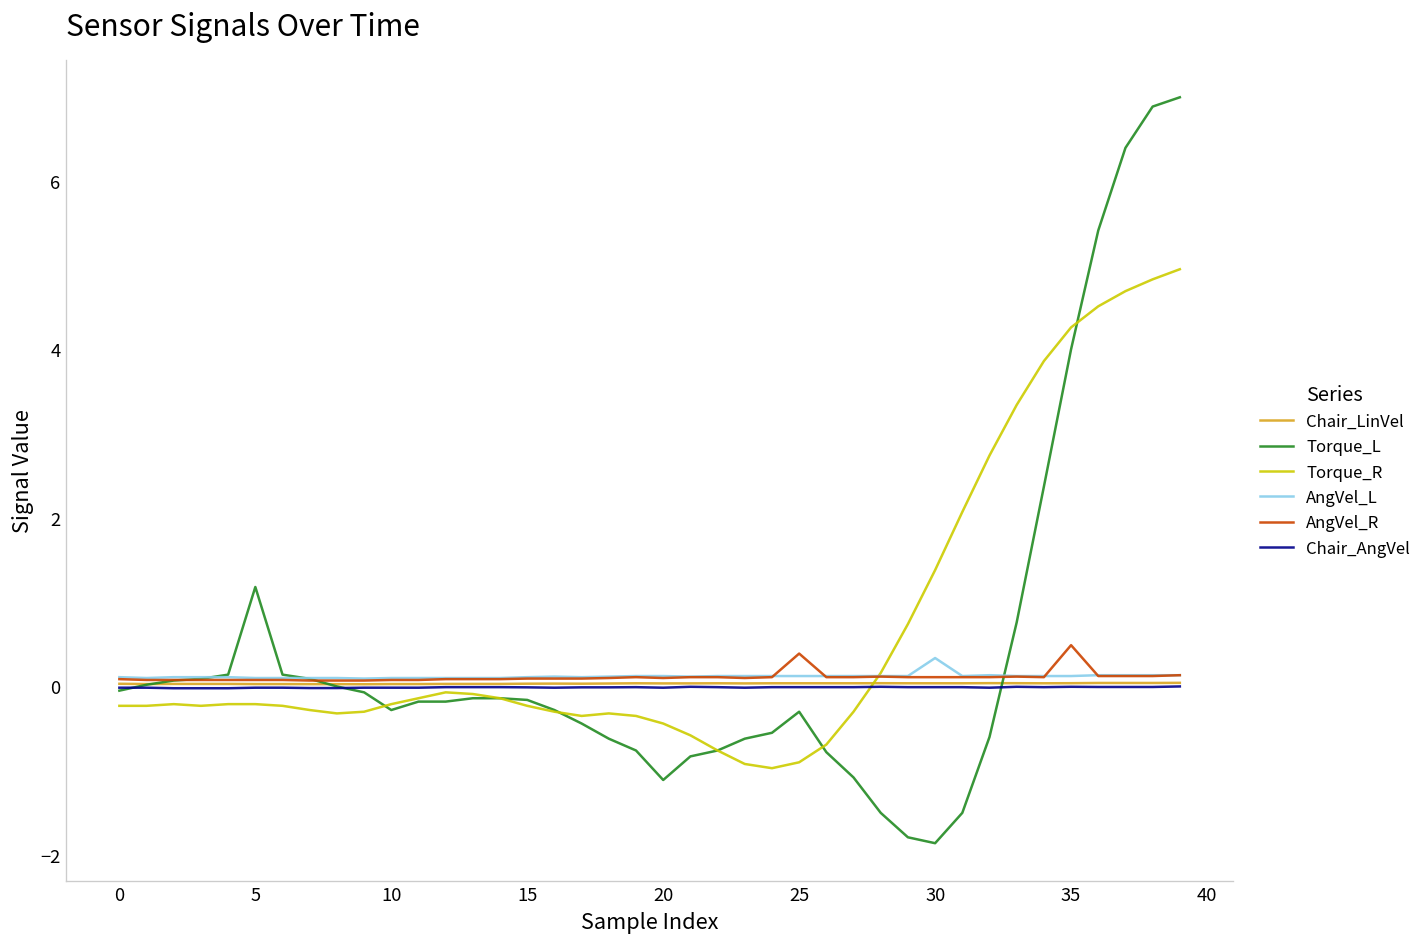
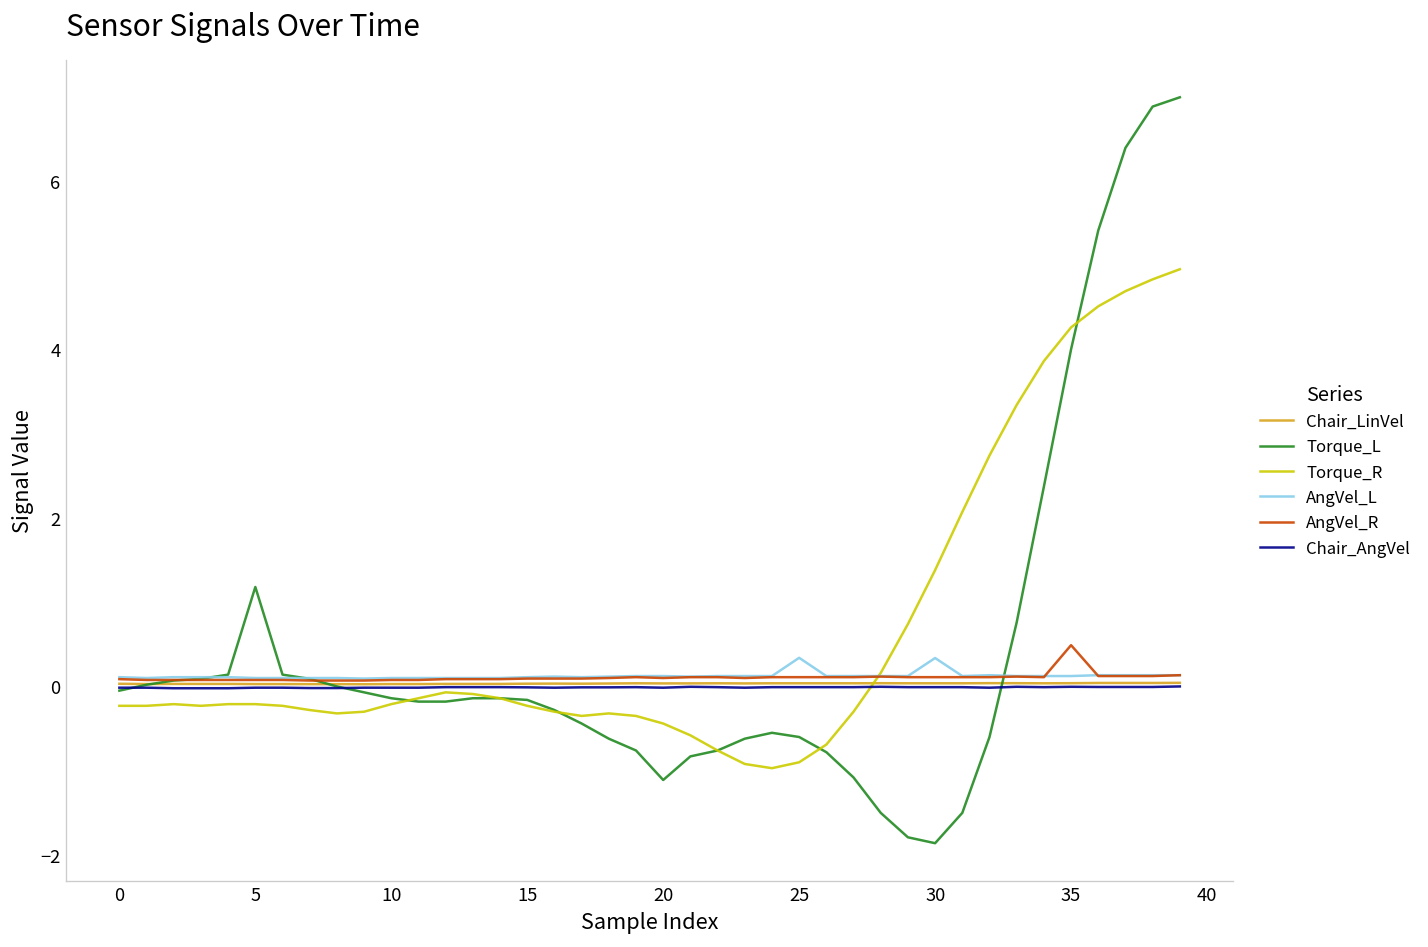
Torque_L, 10: -0.3 -> -0.1
Torque_L, 25: -0.3 -> -0.6
AngVel_L, 25: 0.1 -> 0.3
AngVel_R, 25: 0.4 -> 0.1
